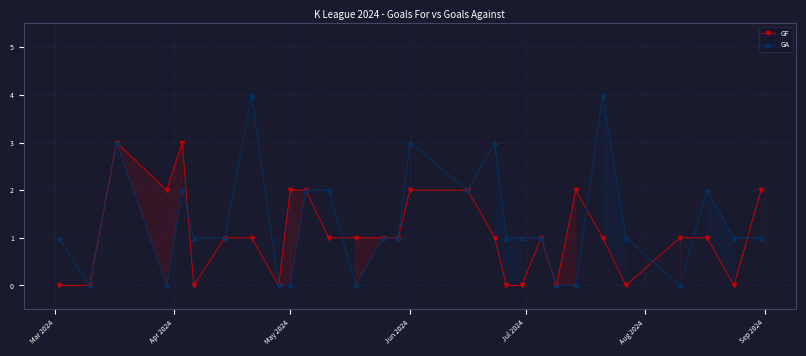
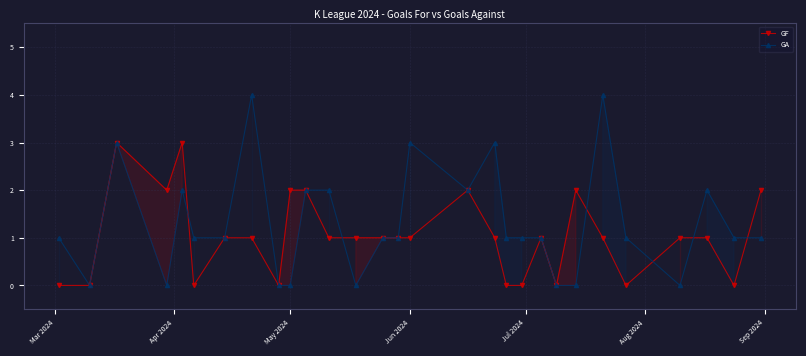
GF, Jun 2024: 2 -> 1
